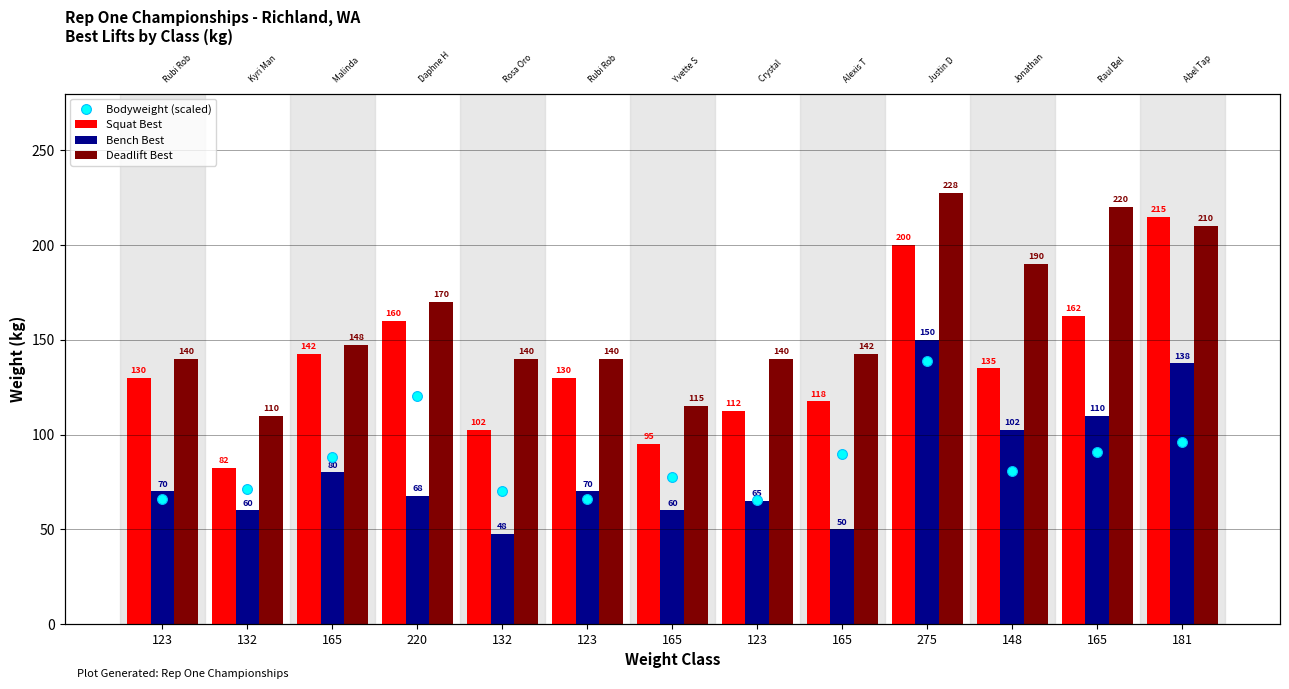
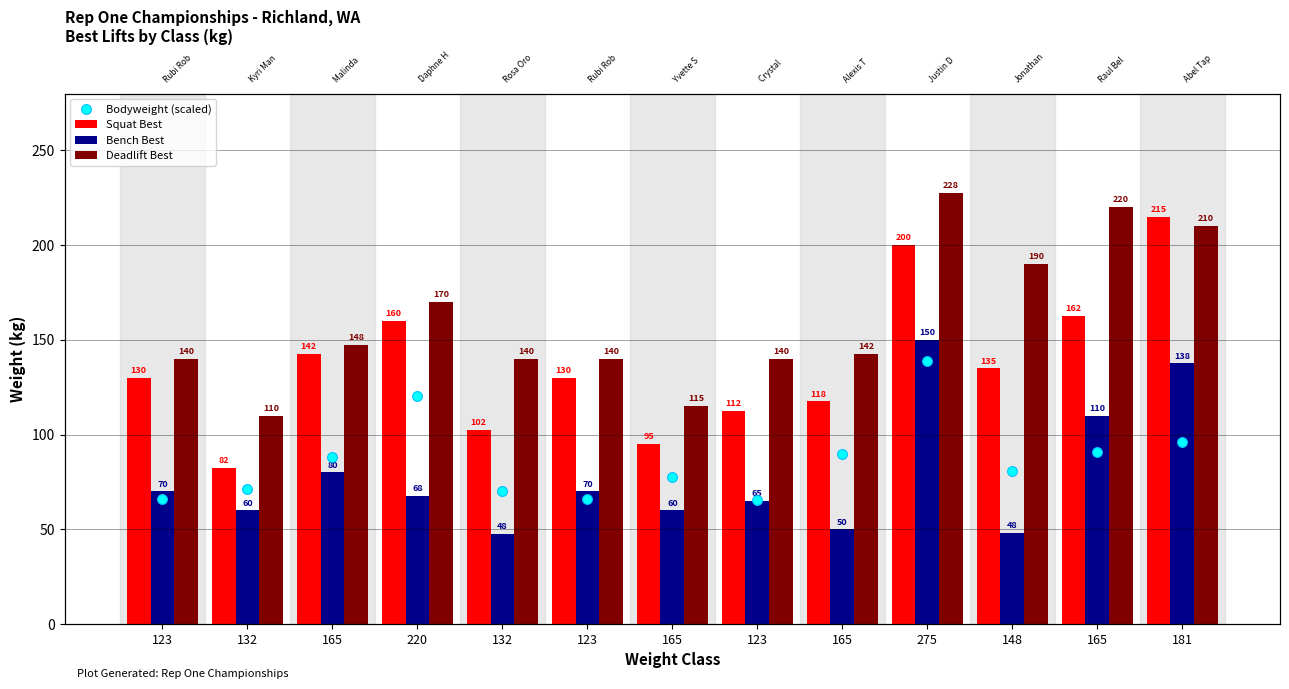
Bench Best, 148: 102 -> 48
